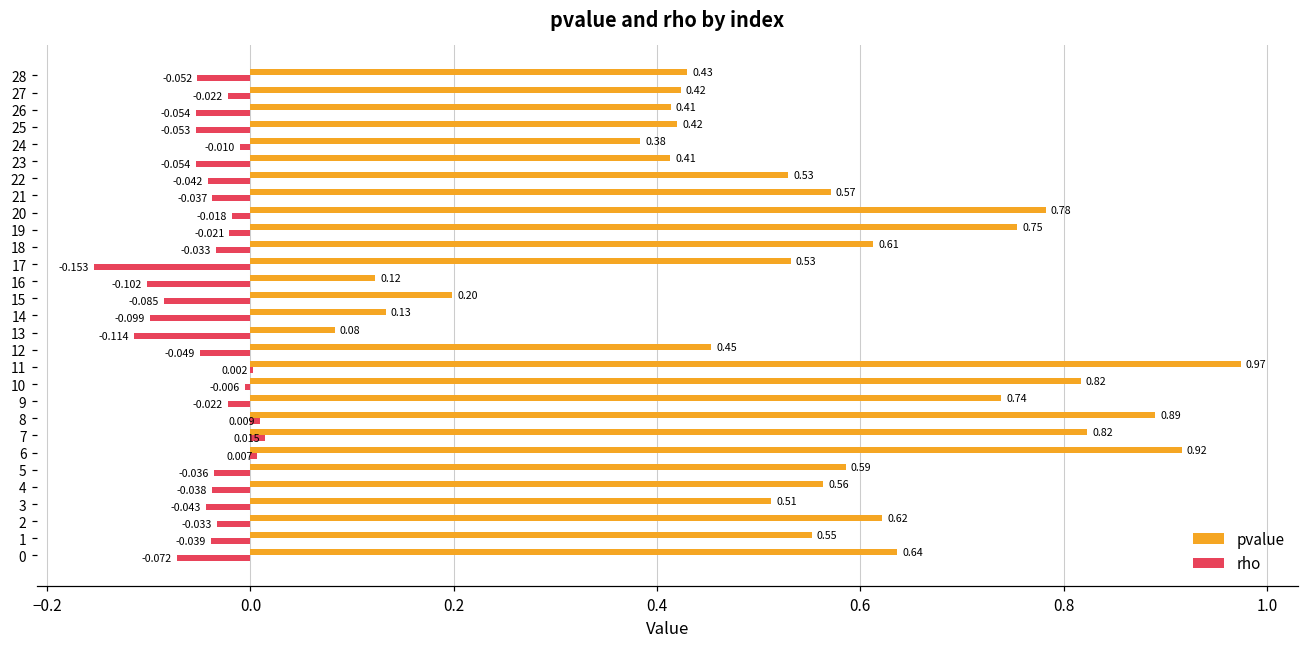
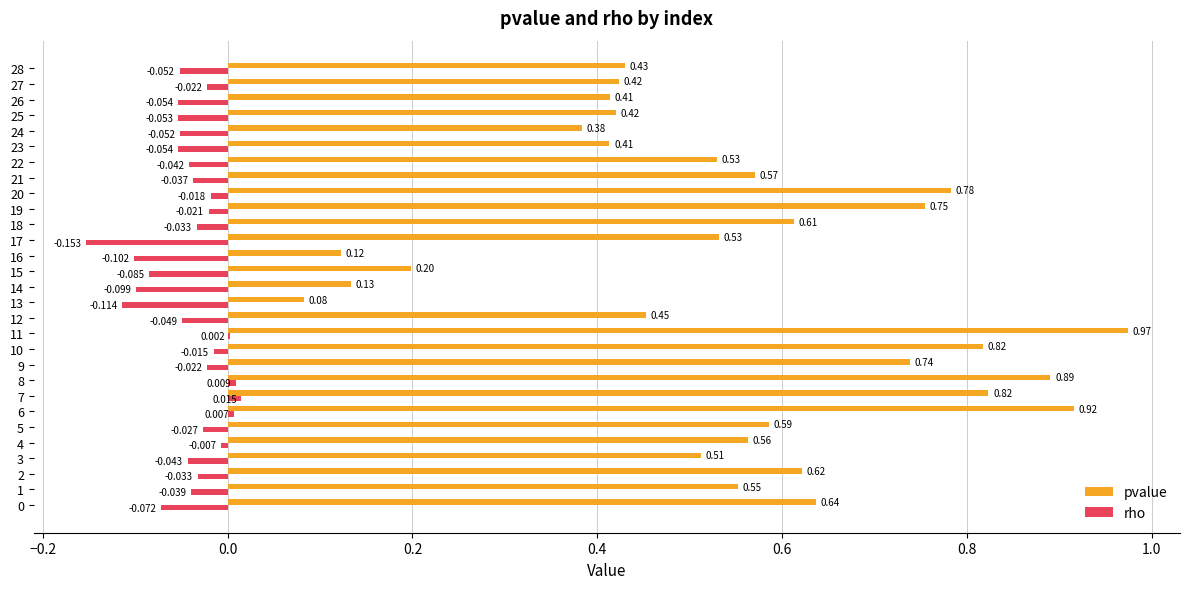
rho, 24: -0.010 -> -0.052
rho, 10: -0.006 -> -0.015
rho, 5: -0.036 -> -0.027
rho, 4: -0.038 -> -0.007
